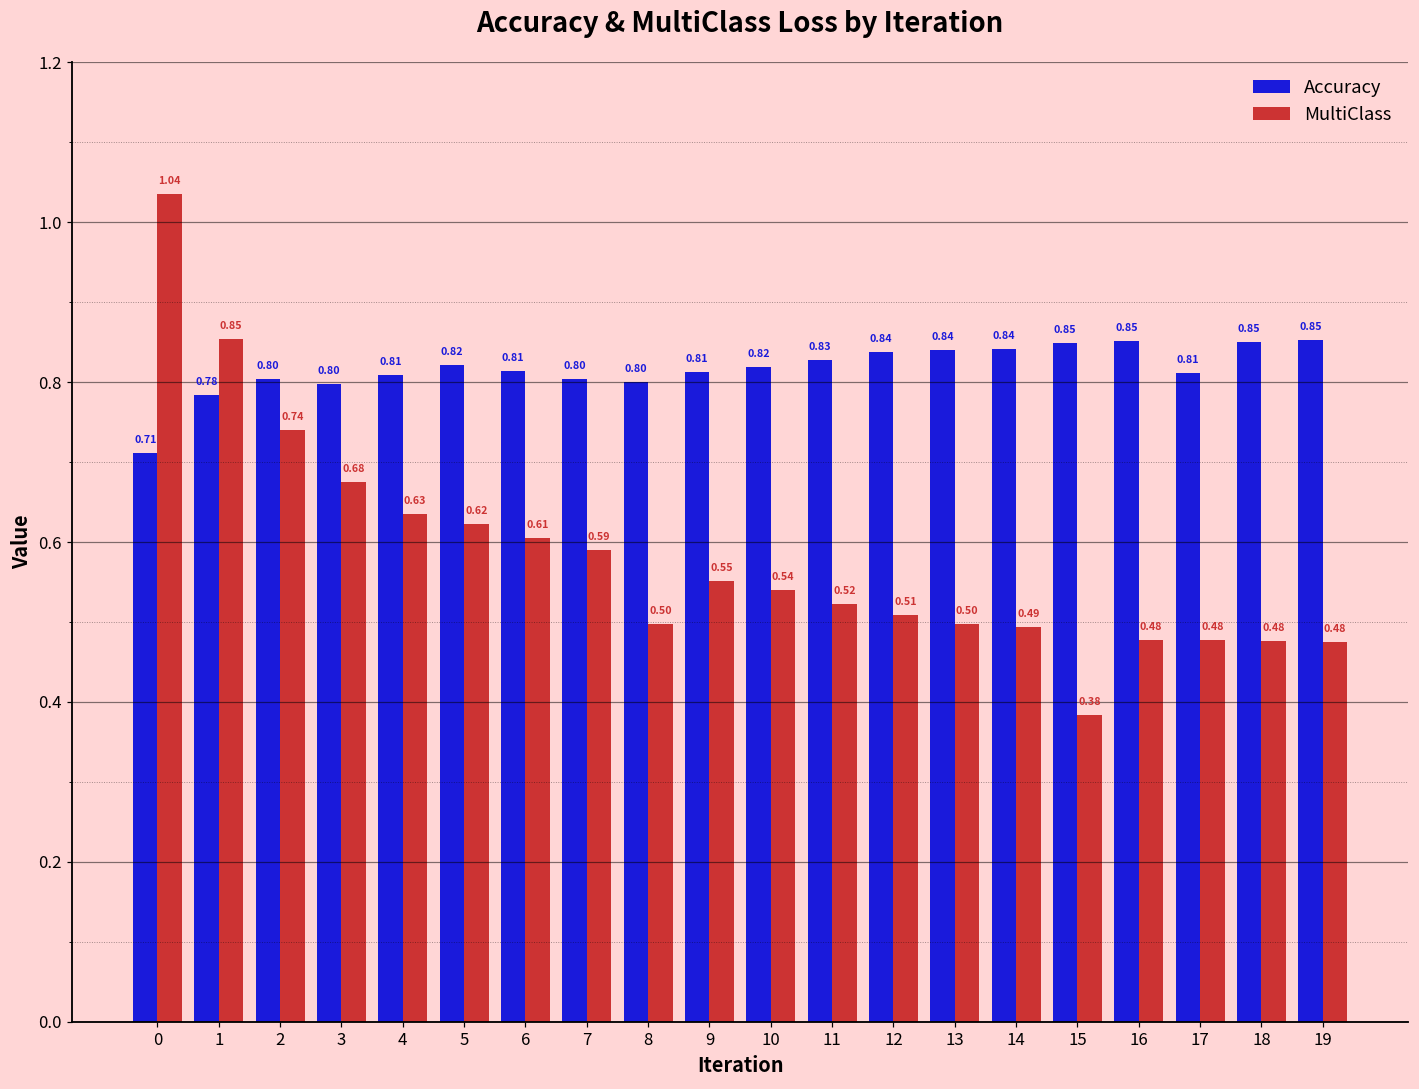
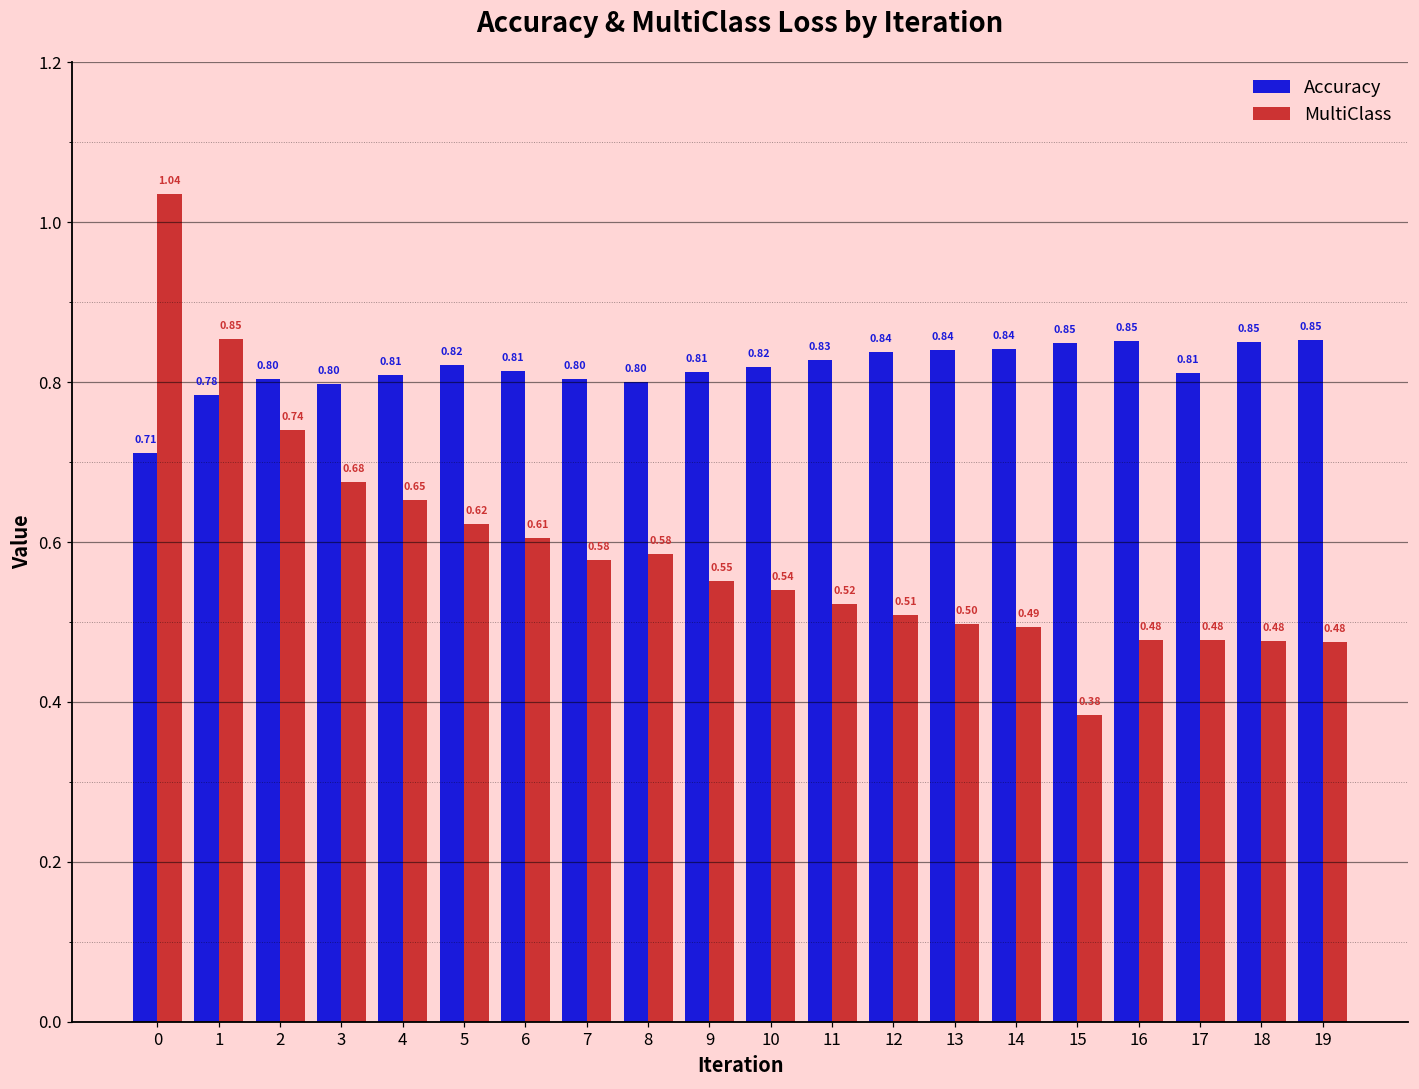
MultiClass, 4: 0.63 -> 0.65
MultiClass, 7: 0.59 -> 0.58
MultiClass, 8: 0.50 -> 0.58
